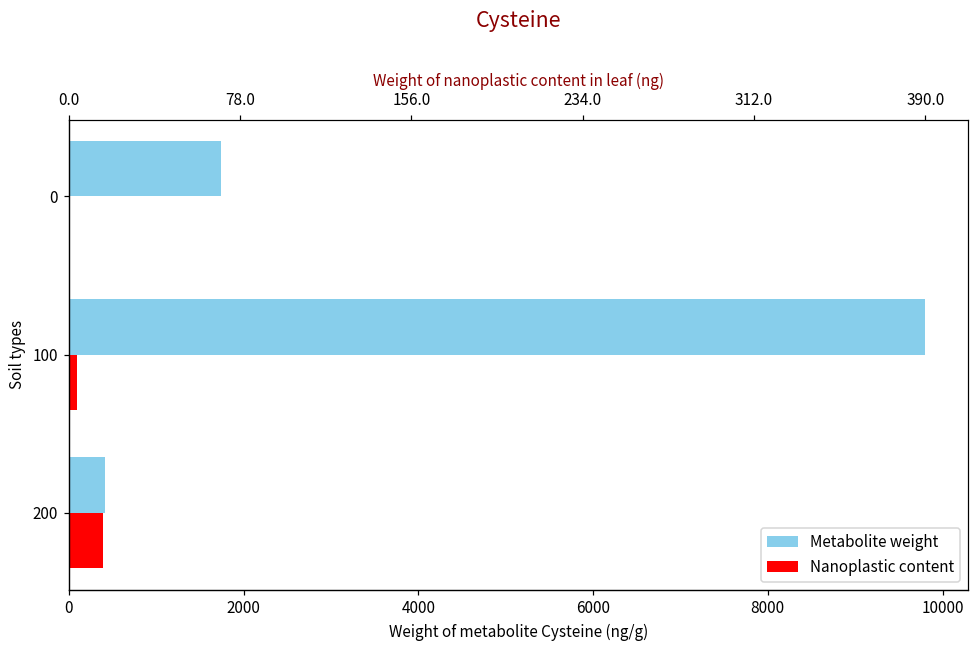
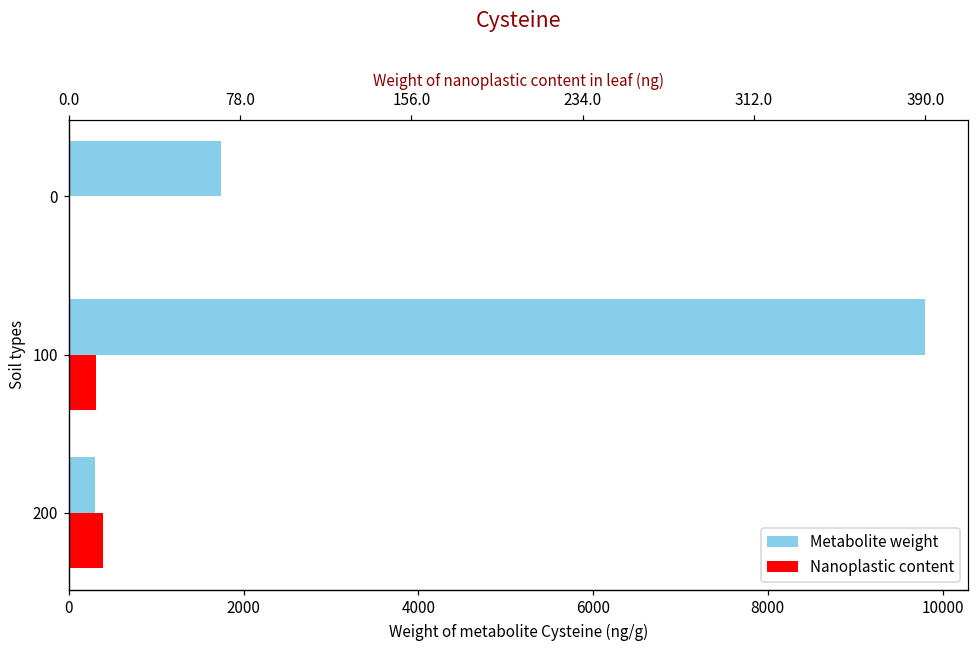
Nanoplastic content, 100: 100 -> 300
Metabolite weight, 200: 400 -> 300
